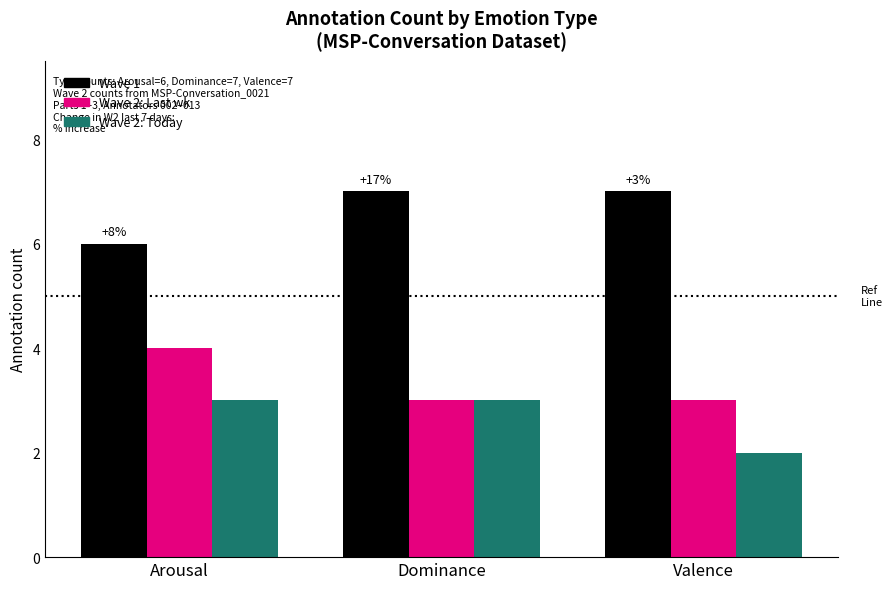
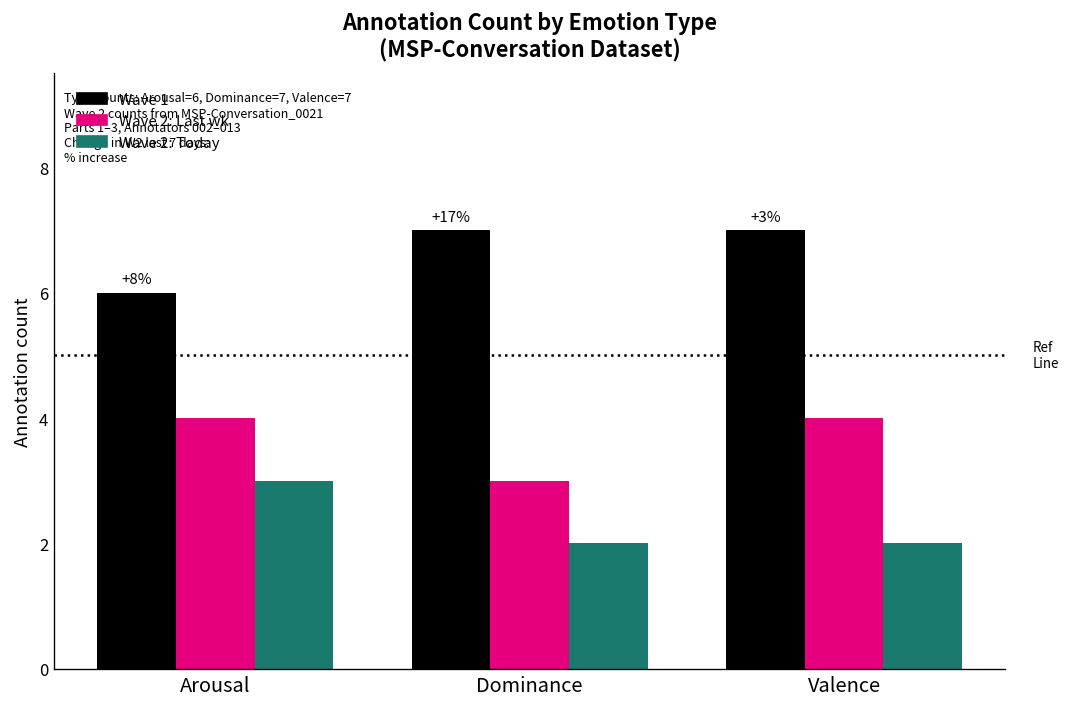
Wave 2: Today, Dominance: 3 -> 2
Wave 2: Last wk, Valence: 3 -> 4
